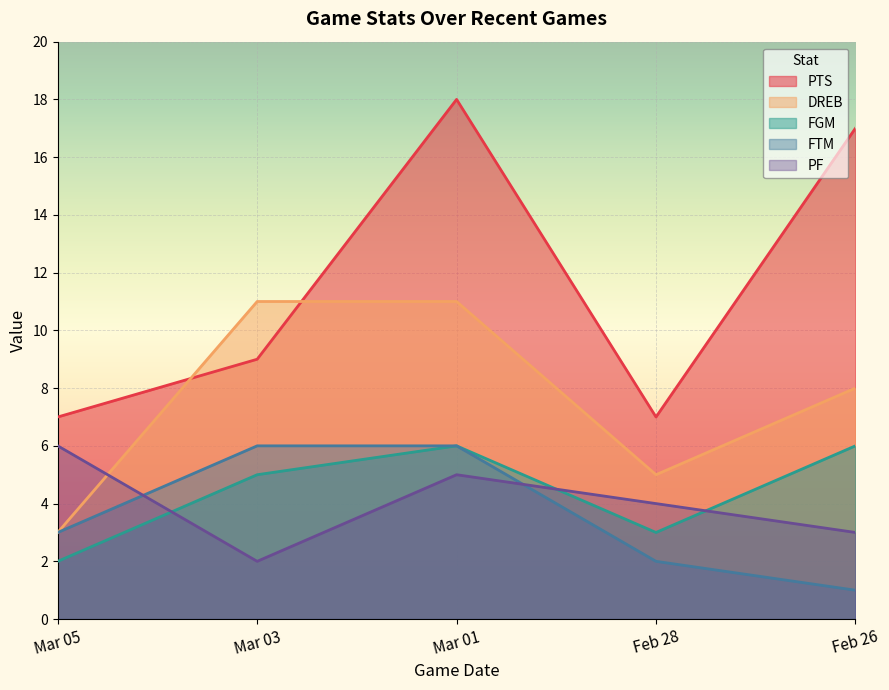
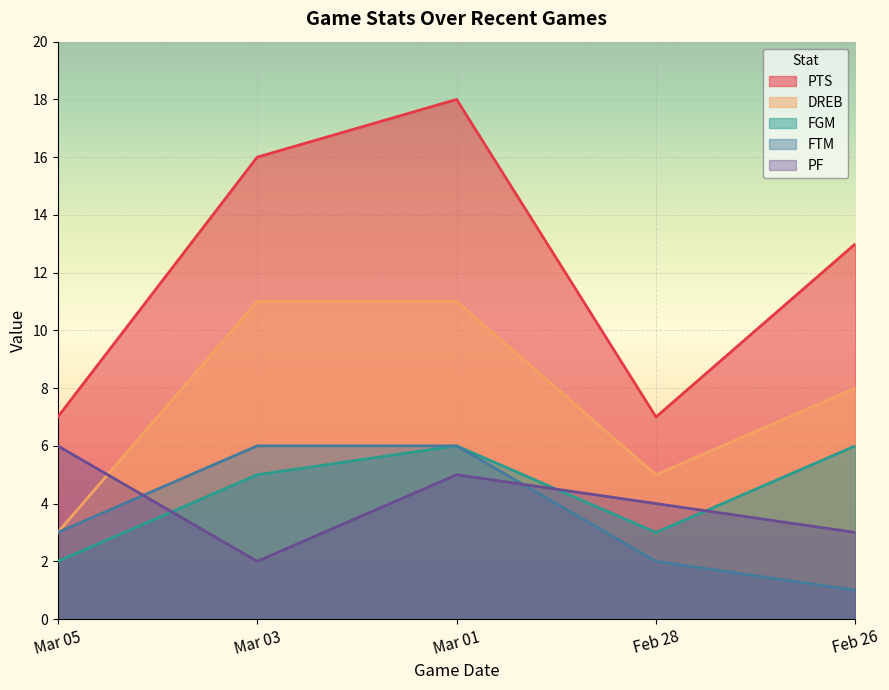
PTS, Mar 03: 9 -> 16
PTS, Feb 26: 17 -> 13
